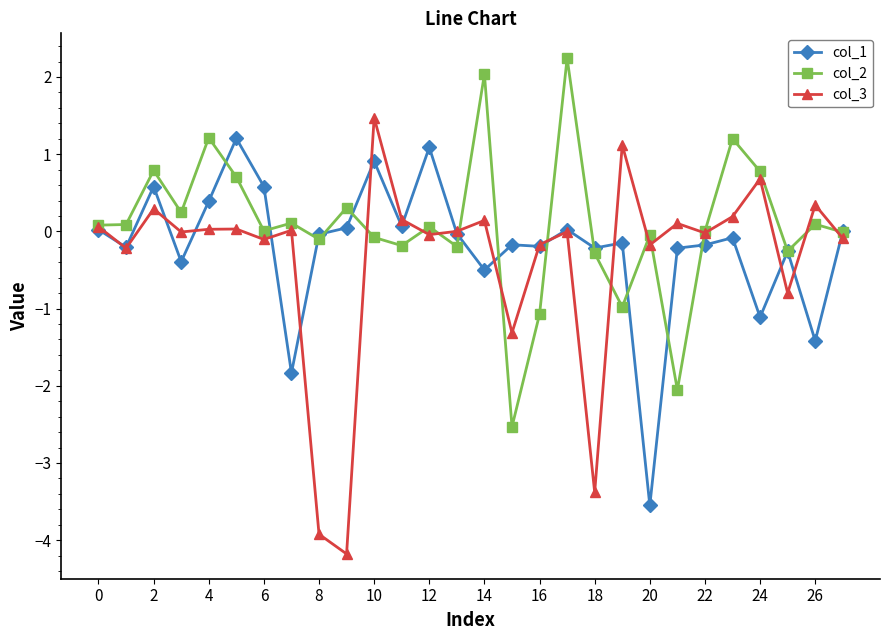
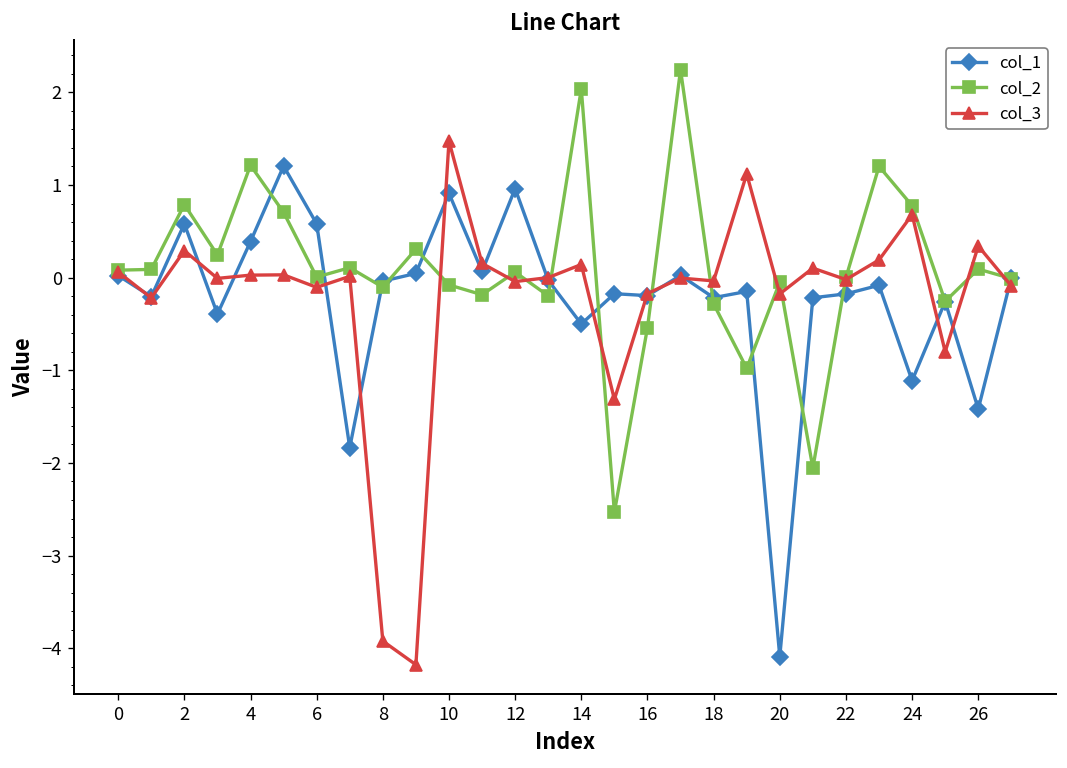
col_1, 12: 1.1 -> 1.0
col_2, 16: -1.1 -> -0.5
col_3, 18: -3.4 -> 0.0
col_1, 20: -3.6 -> -4.1
